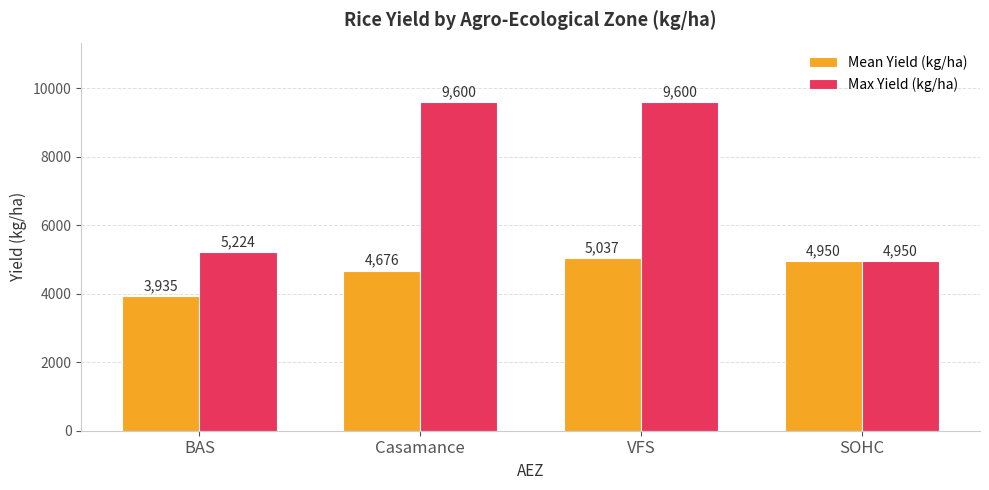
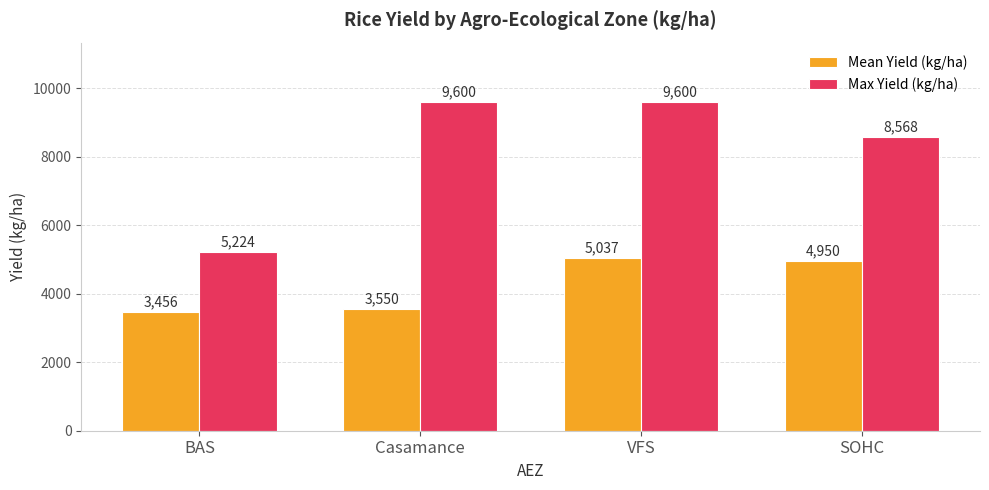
Mean Yield (kg/ha), BAS: 3,935 -> 3,456
Mean Yield (kg/ha), Casamance: 4,676 -> 3,550
Max Yield (kg/ha), SOHC: 4,950 -> 8,568
